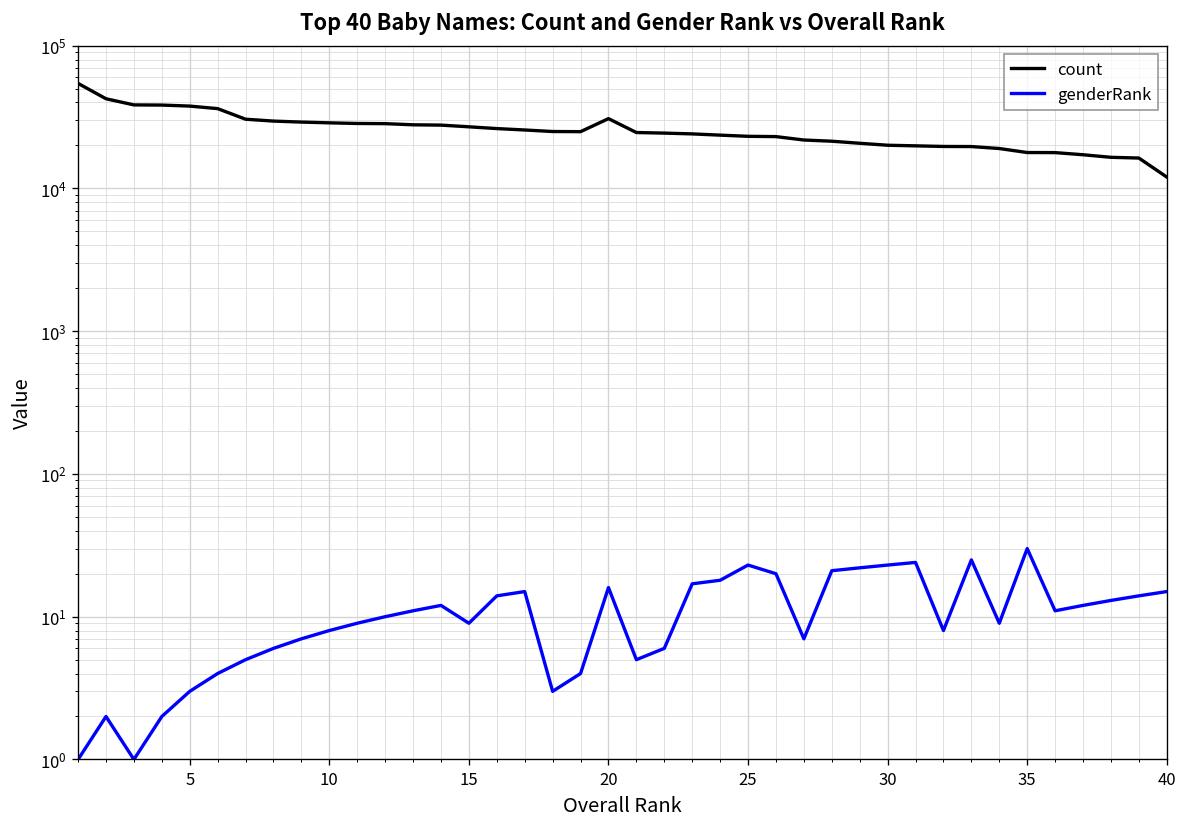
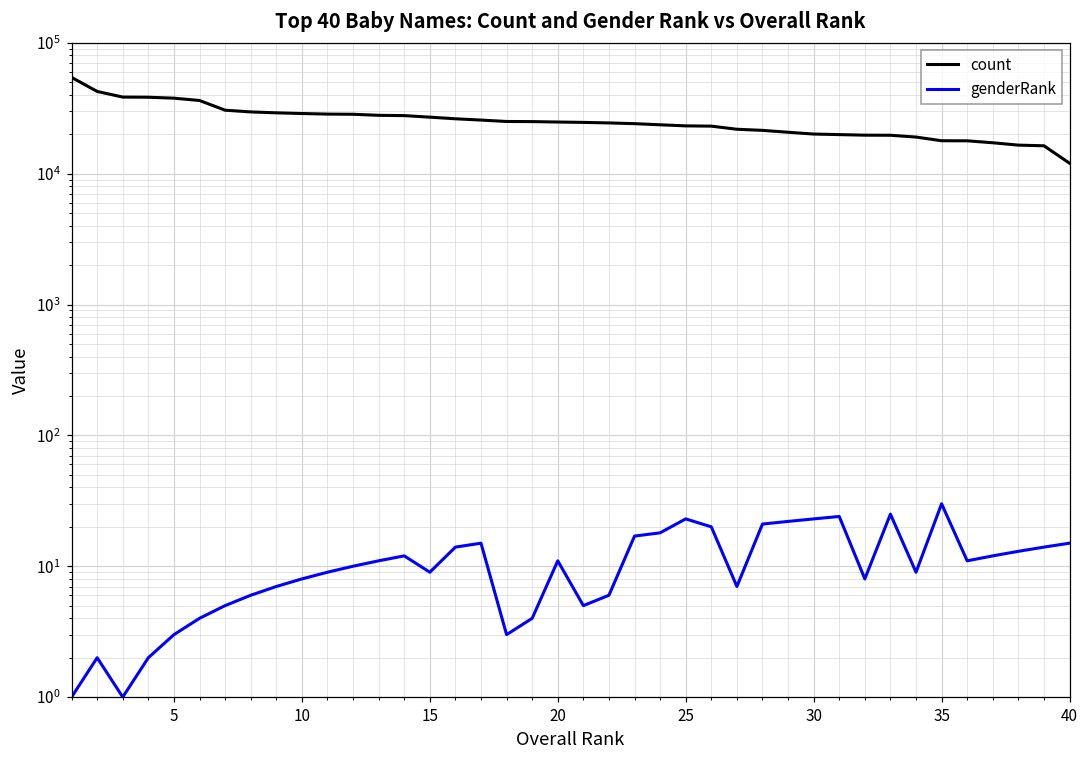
count, 20: 31000 -> 25000
genderRank, 20: 16 -> 11
